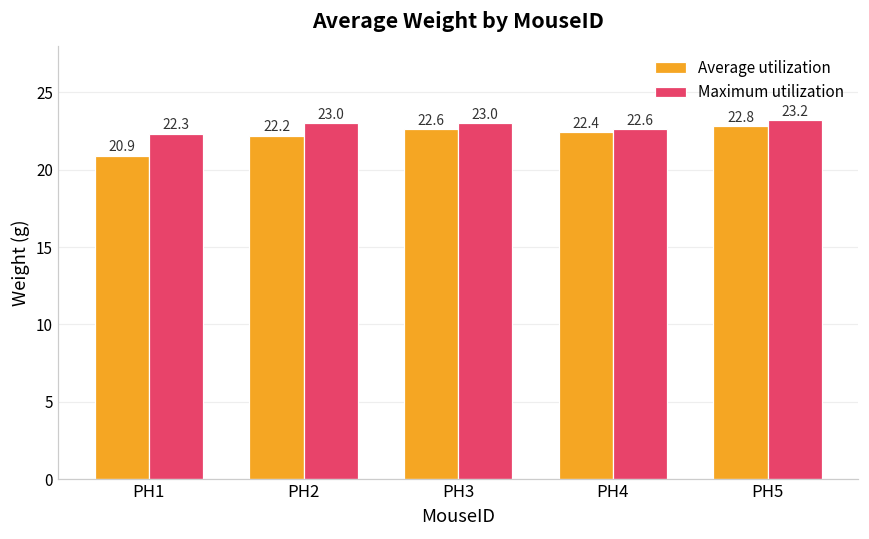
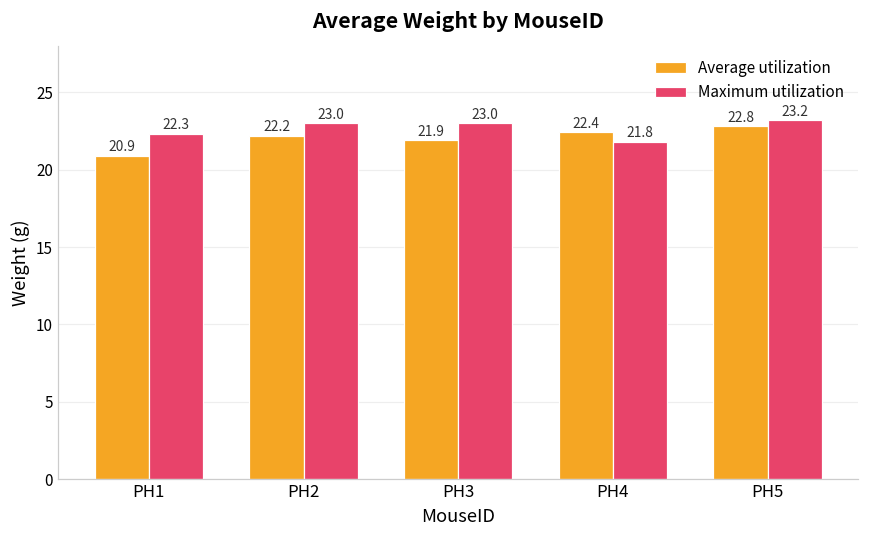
Average utilization, PH3: 22.6 -> 21.9
Maximum utilization, PH4: 22.6 -> 21.8
